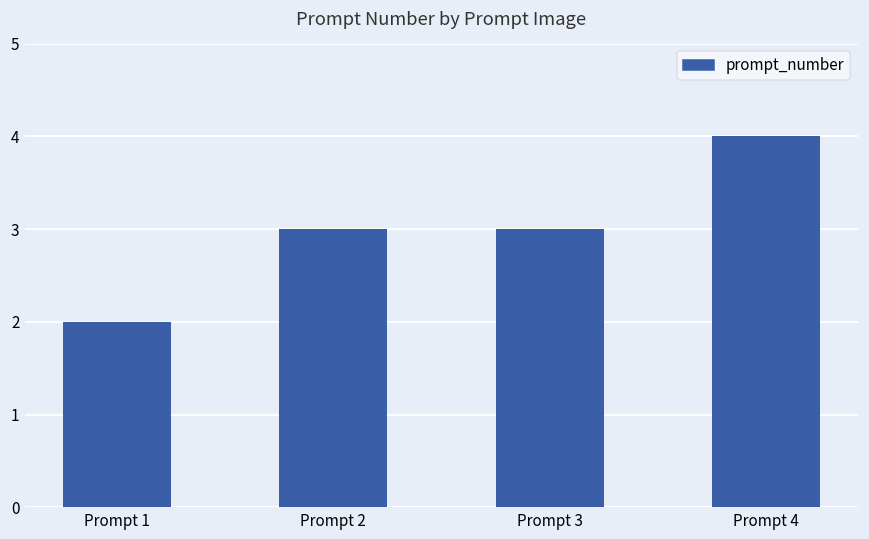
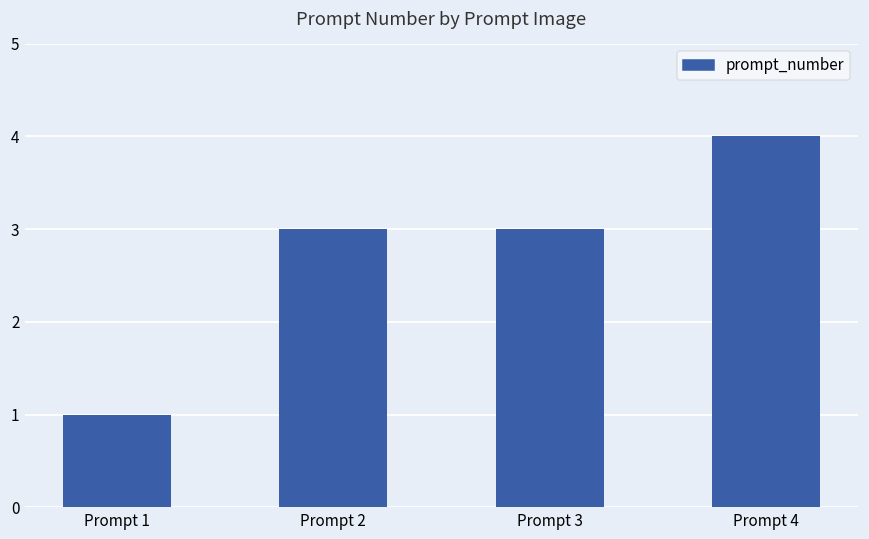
Prompt 1: 2 -> 1
